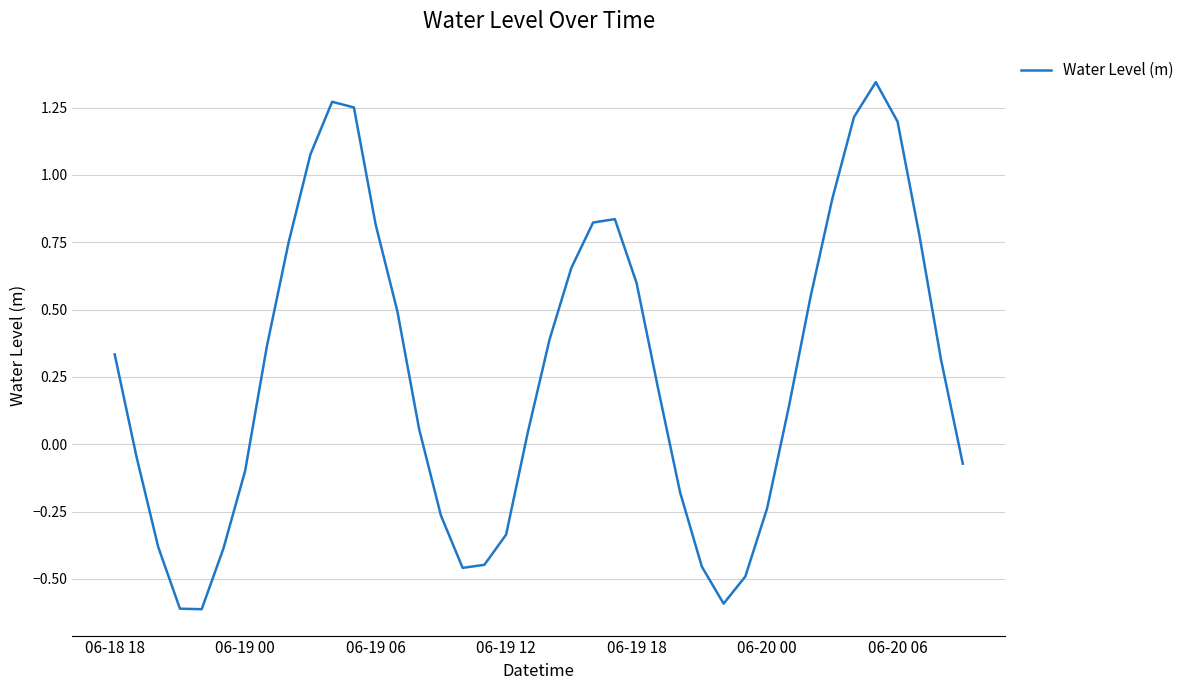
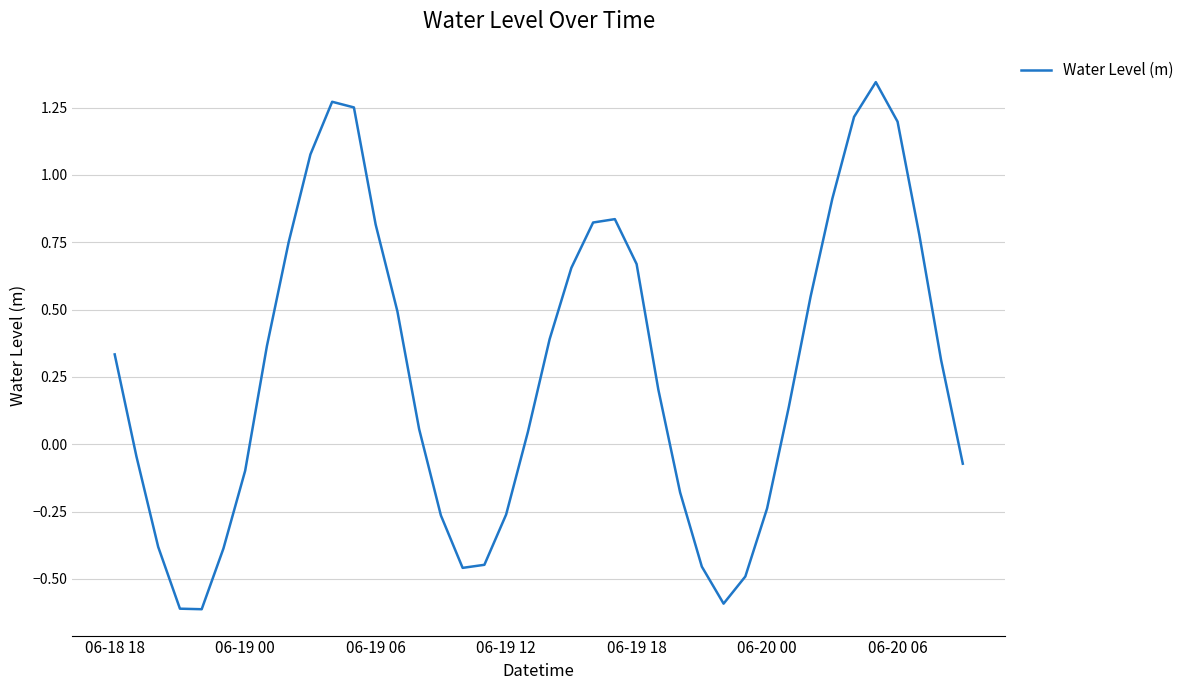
06-19 12: -0.34 -> -0.26
06-19 18: 0.60 -> 0.67
